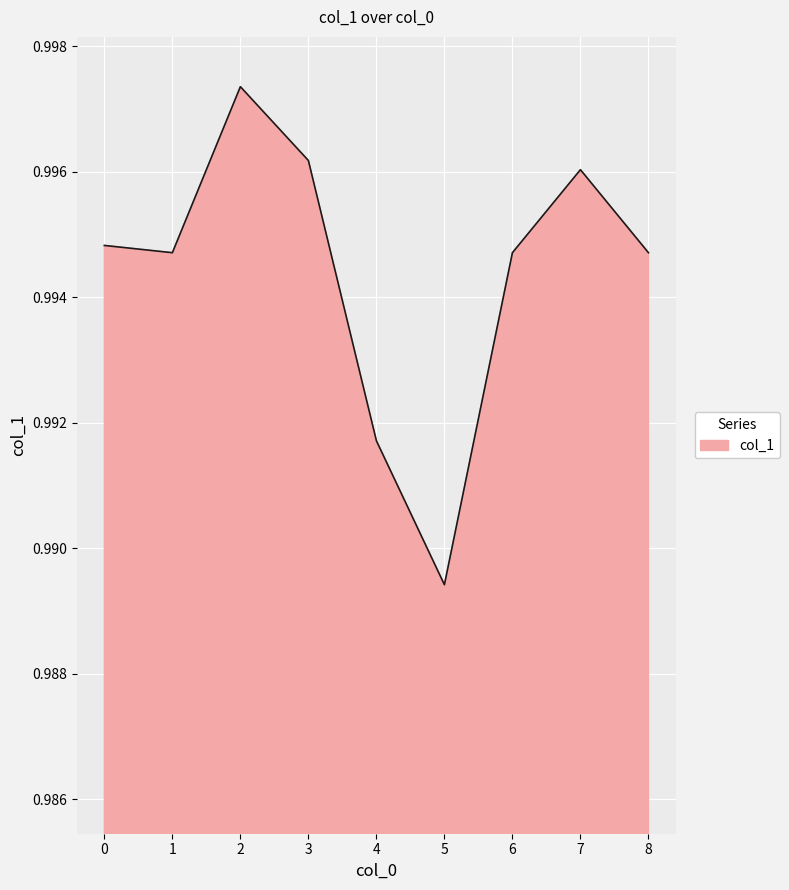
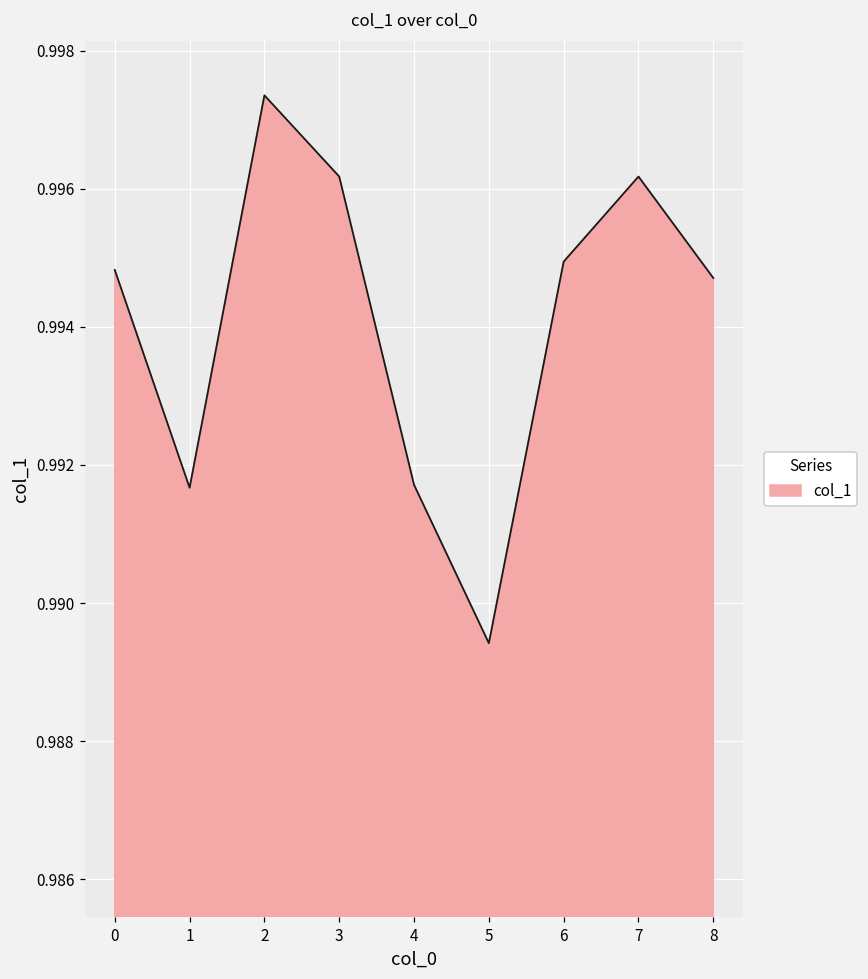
1: 0.9947 -> 0.9917
6: 0.9947 -> 0.9949
7: 0.9960 -> 0.9962
